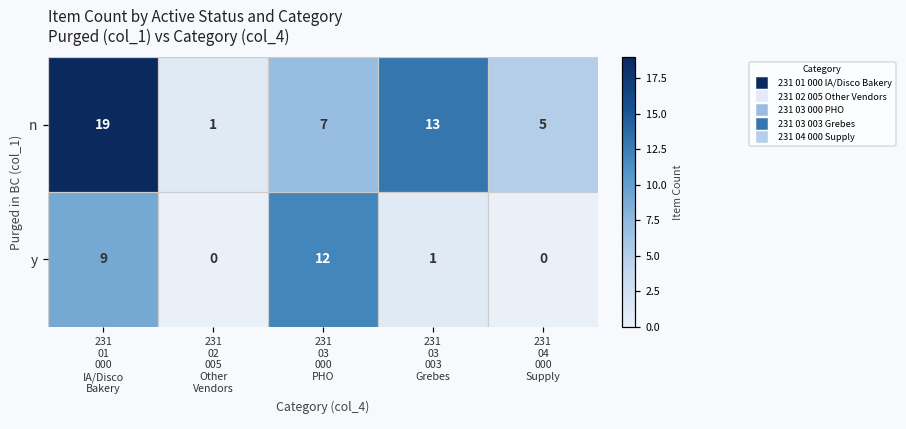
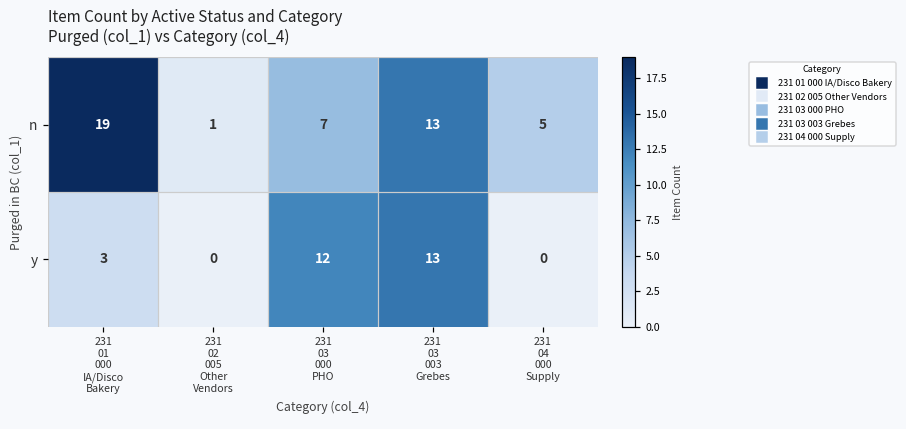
y, 231 01 000 IA/Disco Bakery: 9 -> 3
y, 231 03 003 Grebes: 1 -> 13
